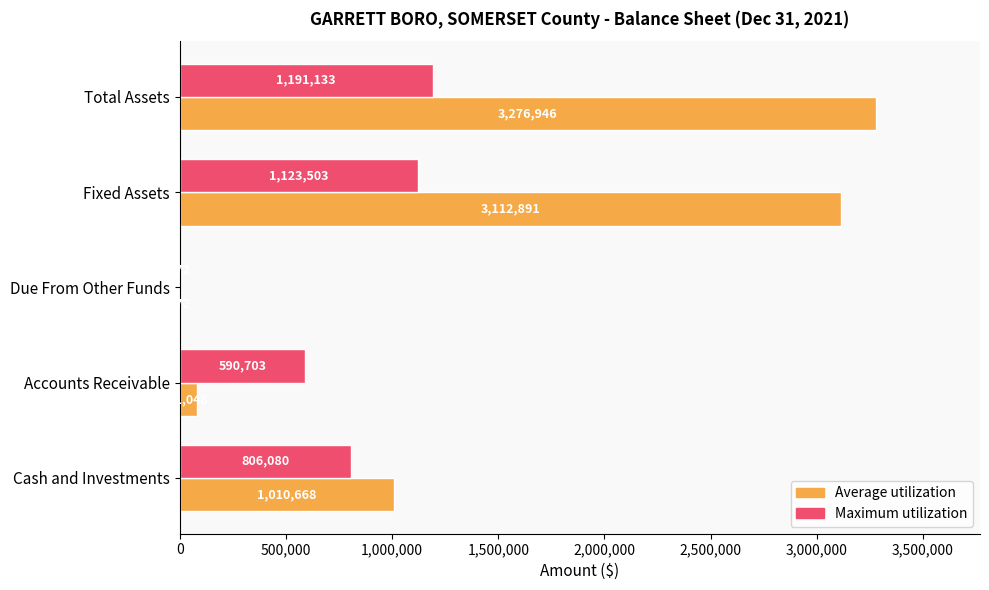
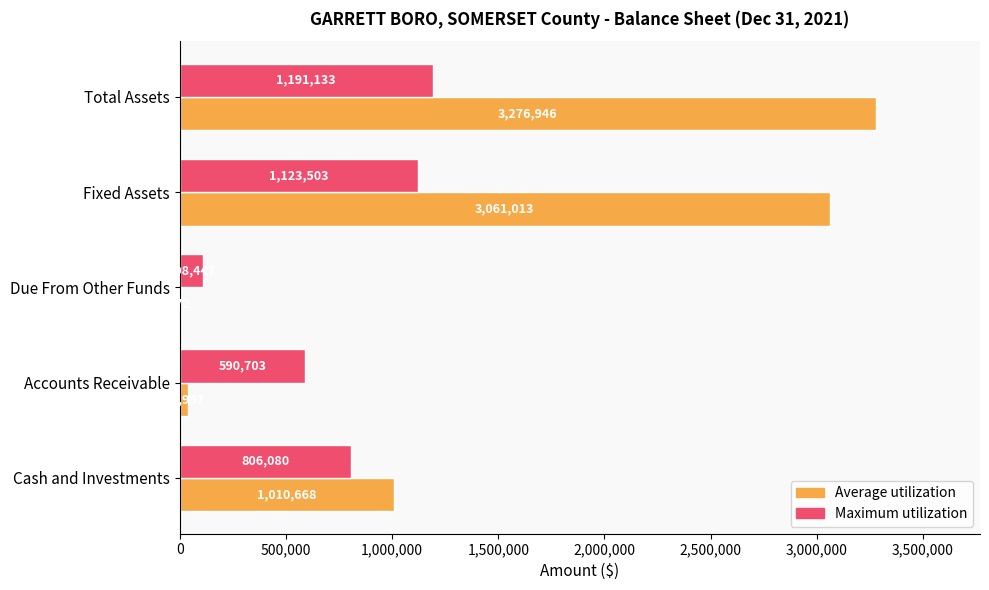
Average utilization, Fixed Assets: 3,112,891 -> 3,061,013
Maximum utilization, Due From Other Funds: 0 -> 110,000
Average utilization, Accounts Receivable: 80,000 -> 40,000
